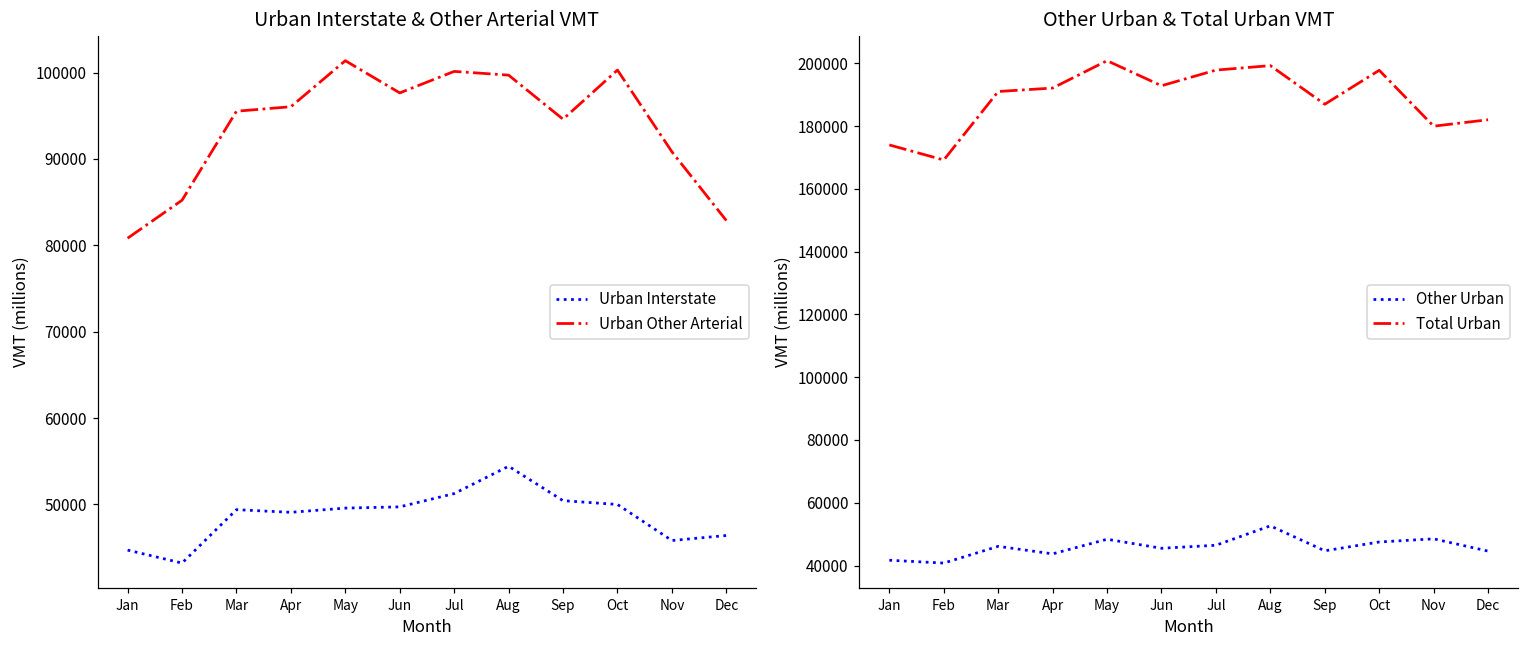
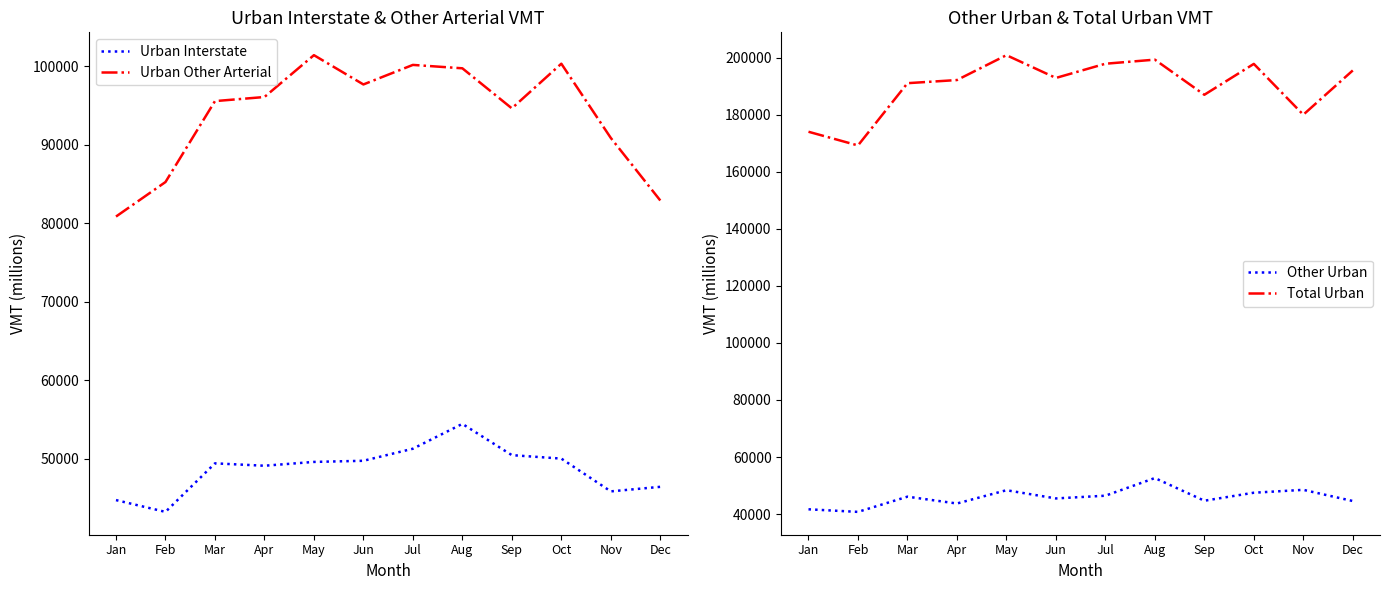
Other Urban & Total Urban VMT, Total Urban, Dec: 182000 -> 195000
